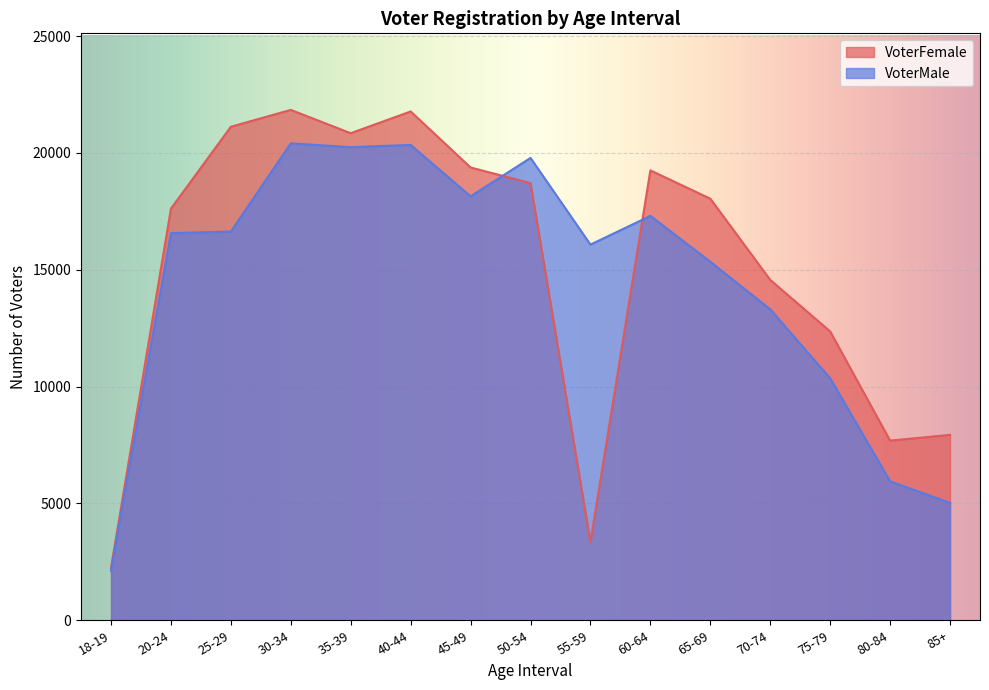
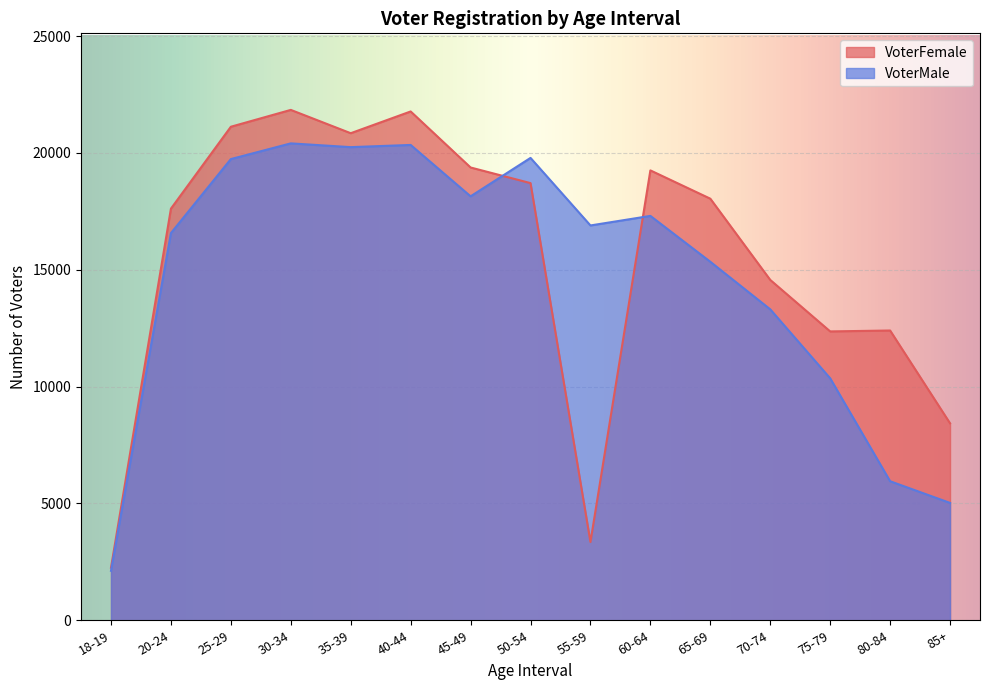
VoterMale, 25-29: 16600 -> 19700
VoterMale, 55-59: 16100 -> 16900
VoterFemale, 80-84: 7700 -> 12400
VoterFemale, 85+: 7900 -> 8400
